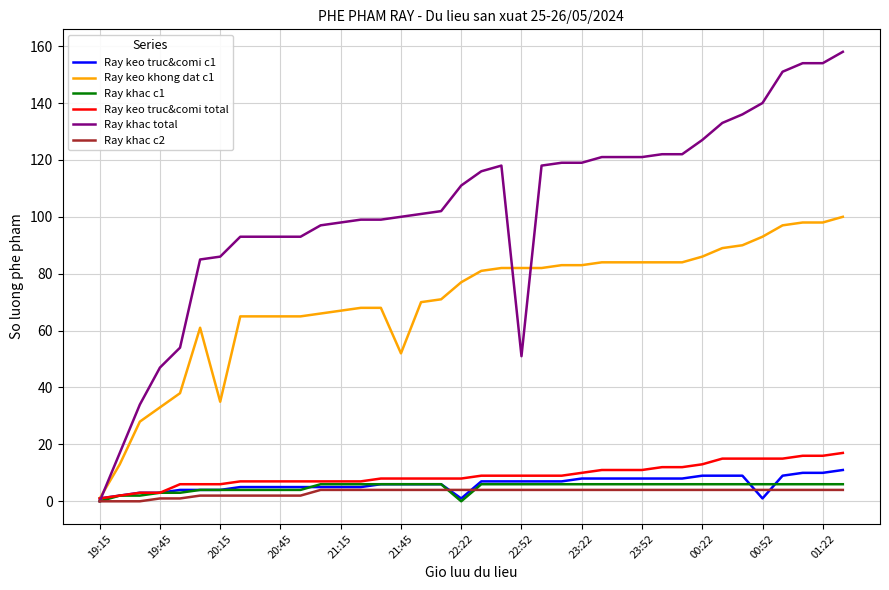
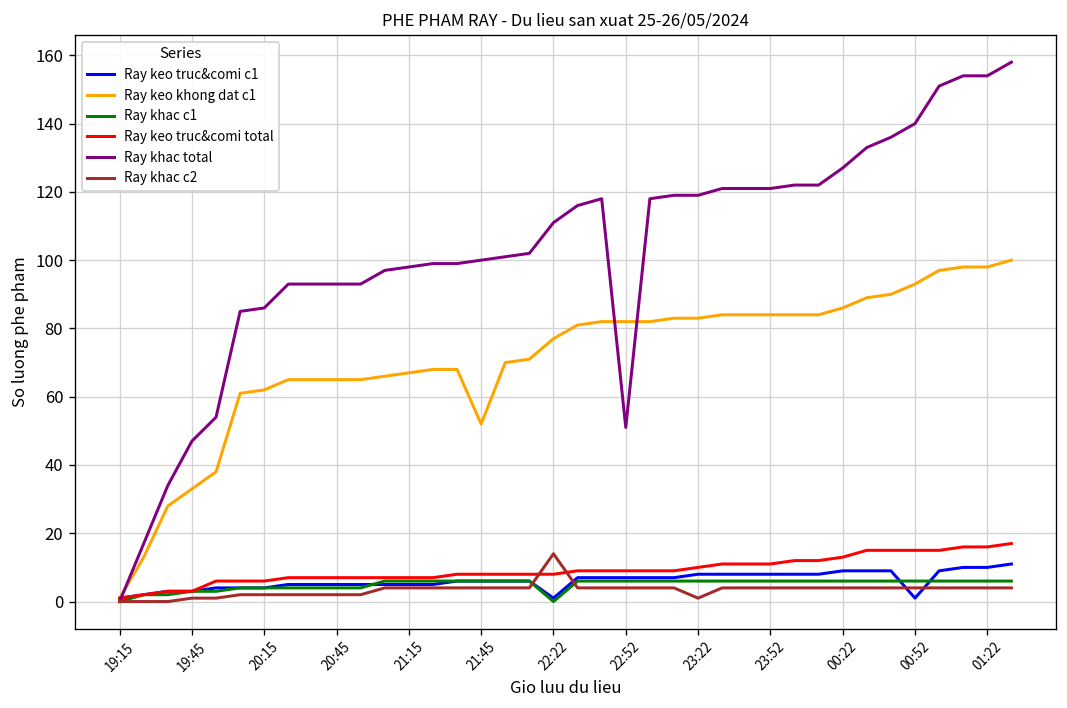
Ray keo khong dat c1, 20:15: 35 -> 62
Ray khac c2, 22:22: 4 -> 14
Ray khac c2, 23:22: 4 -> 1
